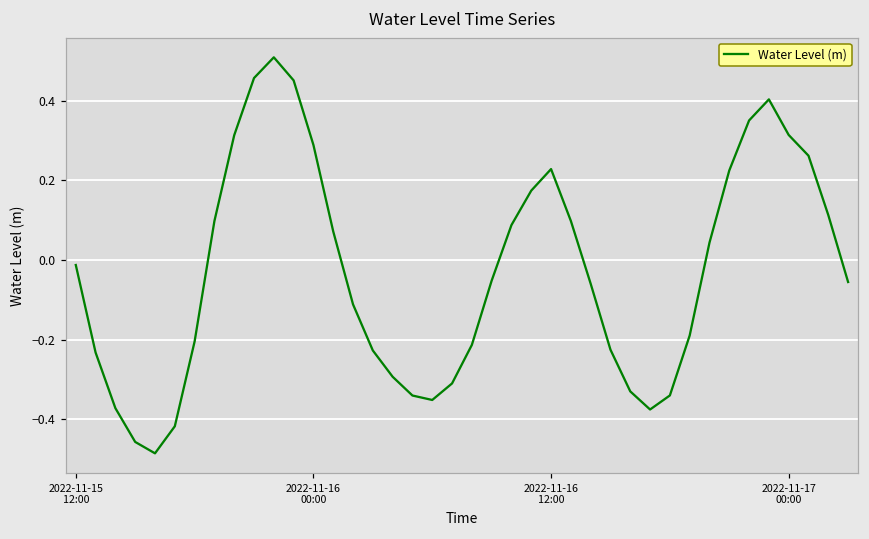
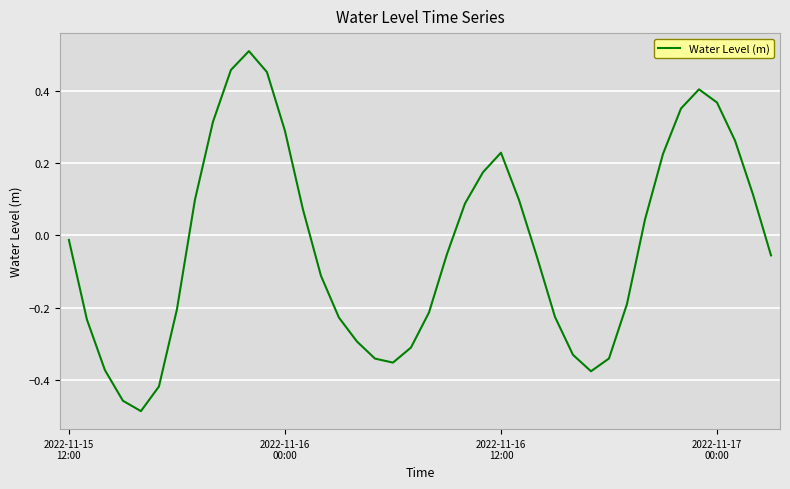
2022-11-17 00:00: 0.31 -> 0.37
